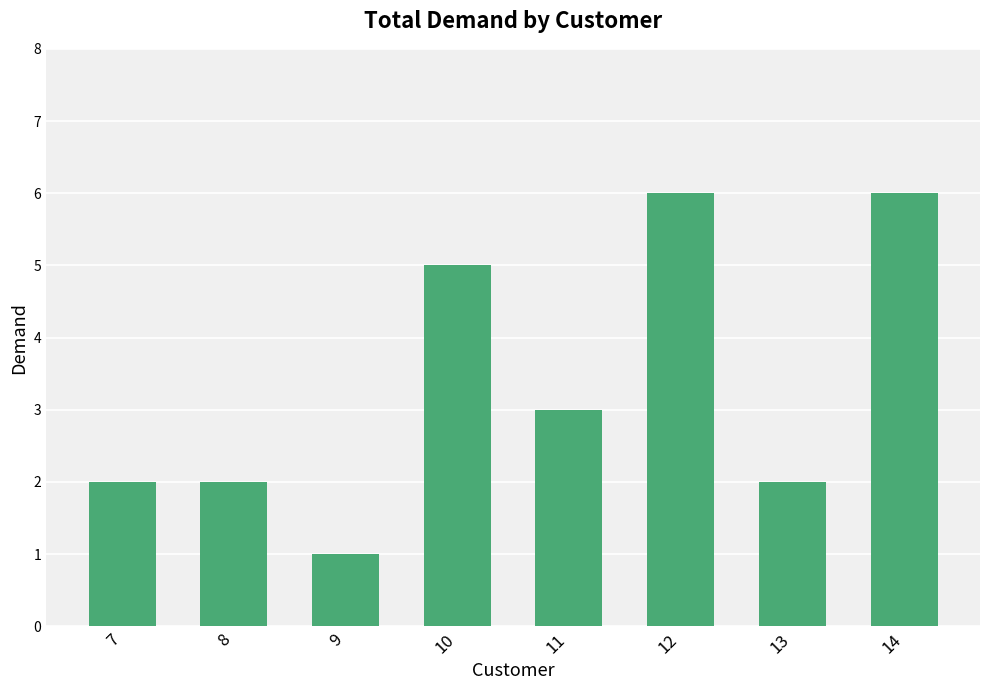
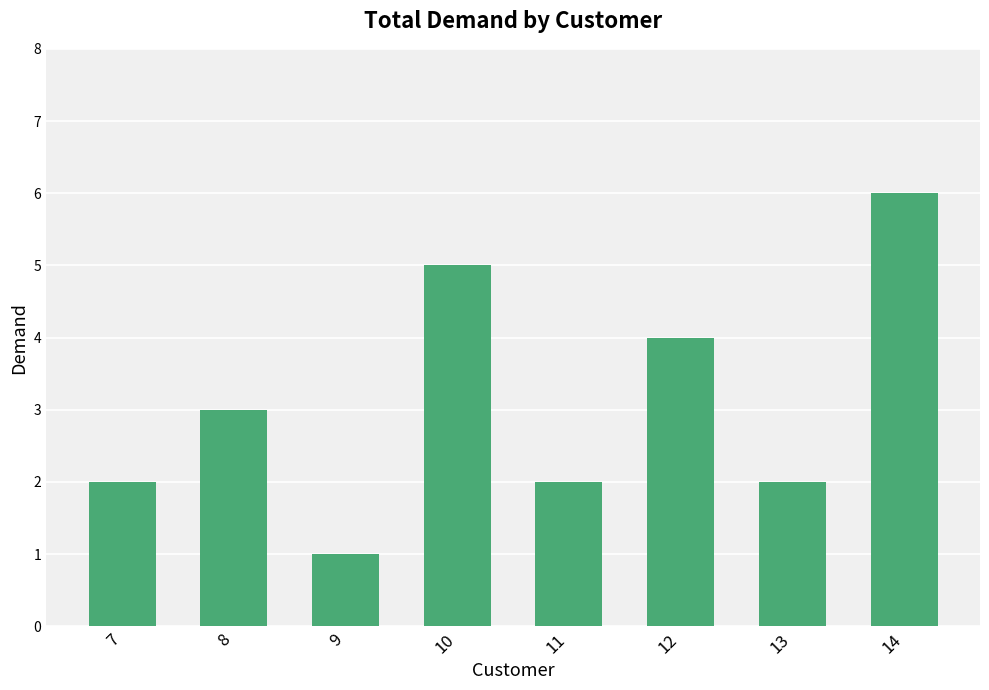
8: 2 -> 3
11: 3 -> 2
12: 6 -> 4
